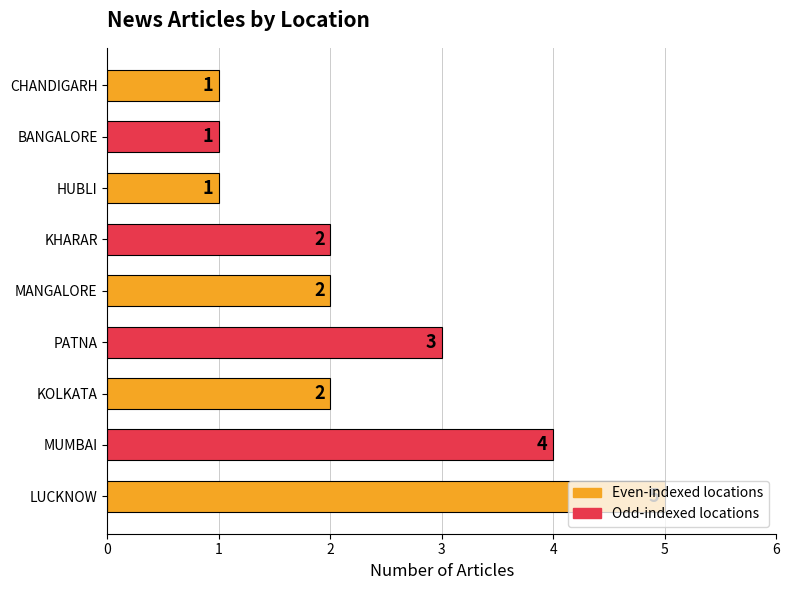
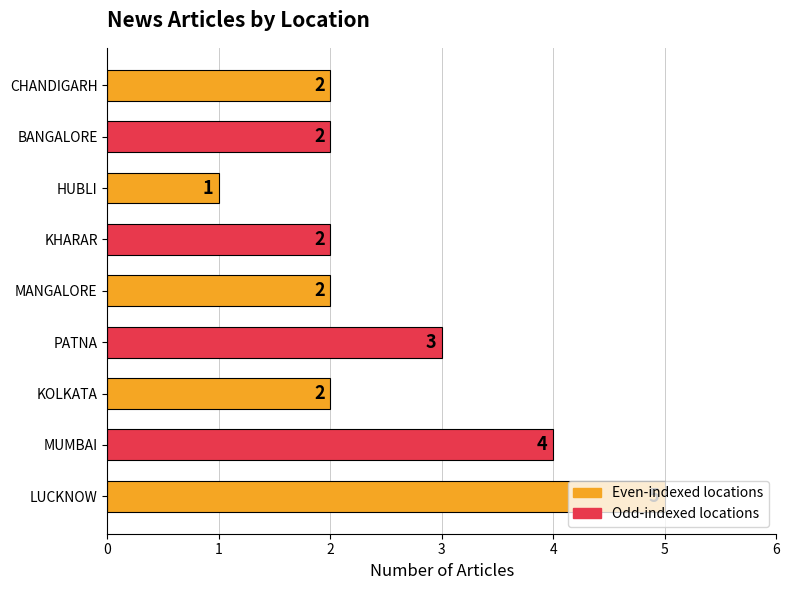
CHANDIGARH: 1 -> 2
BANGALORE: 1 -> 2
